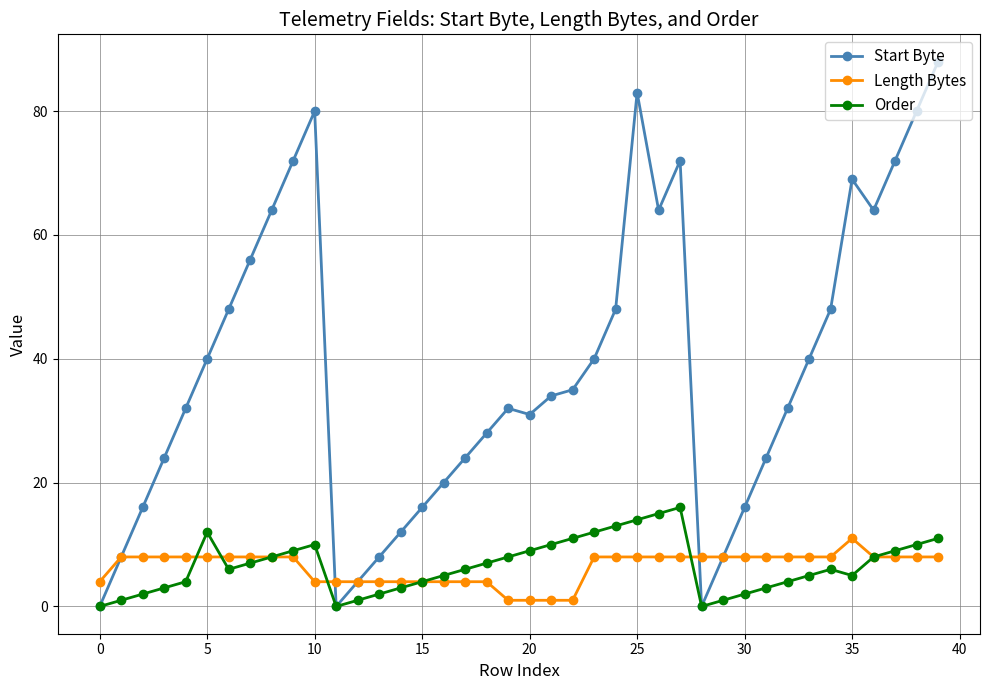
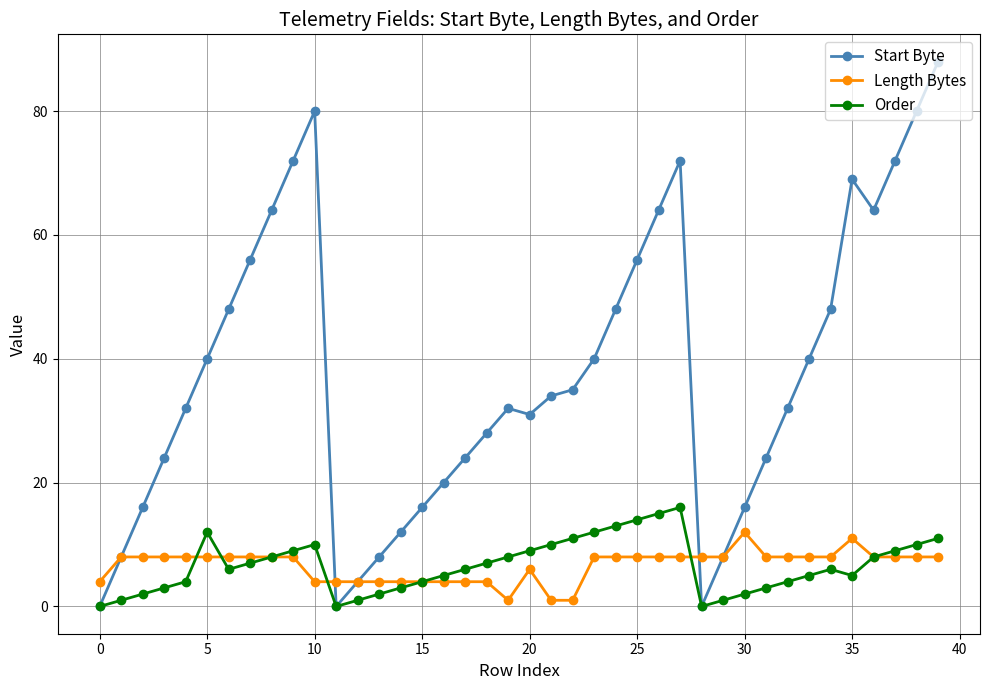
Length Bytes, 20: 1 -> 6
Start Byte, 25: 83 -> 56
Length Bytes, 30: 8 -> 12
